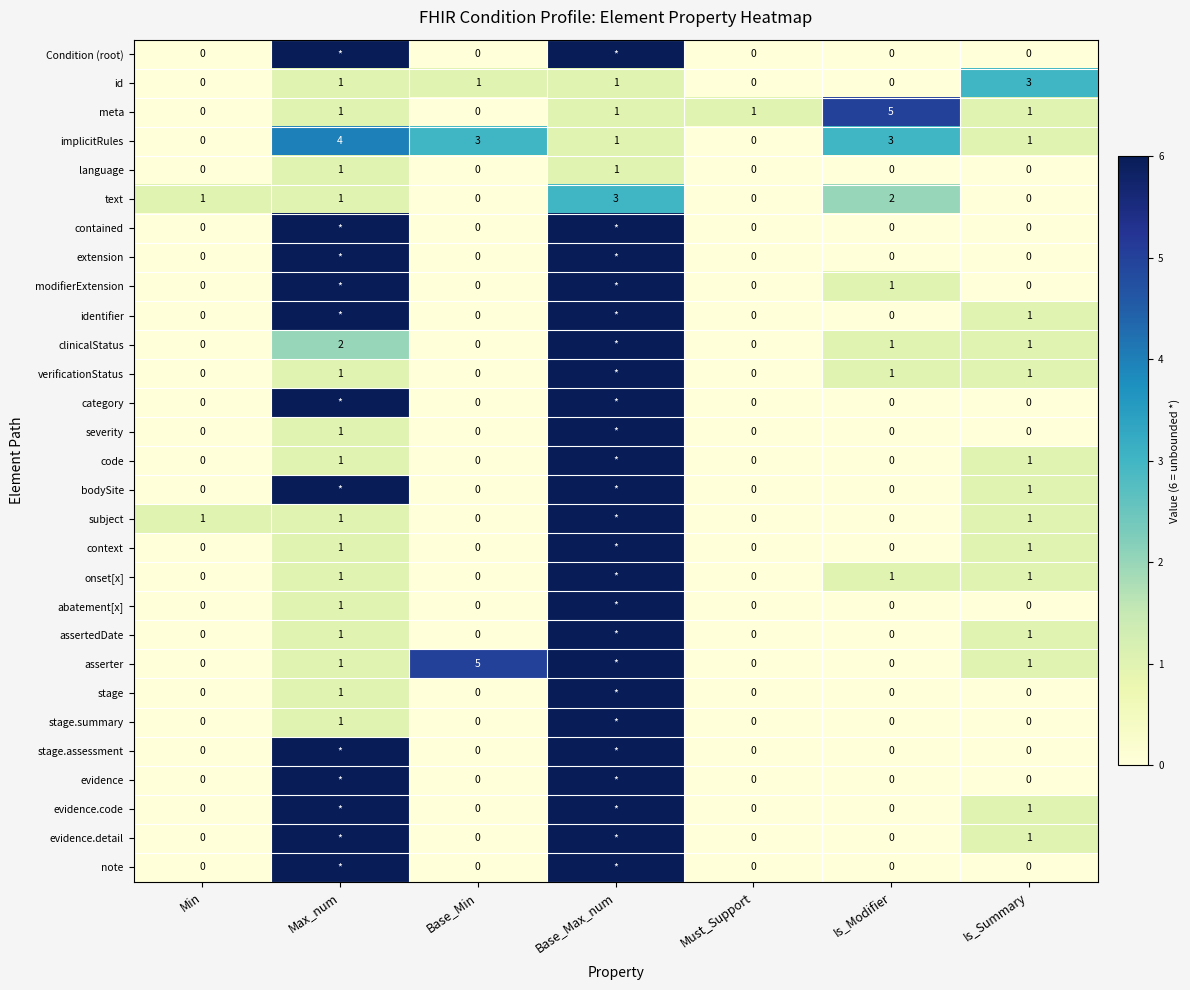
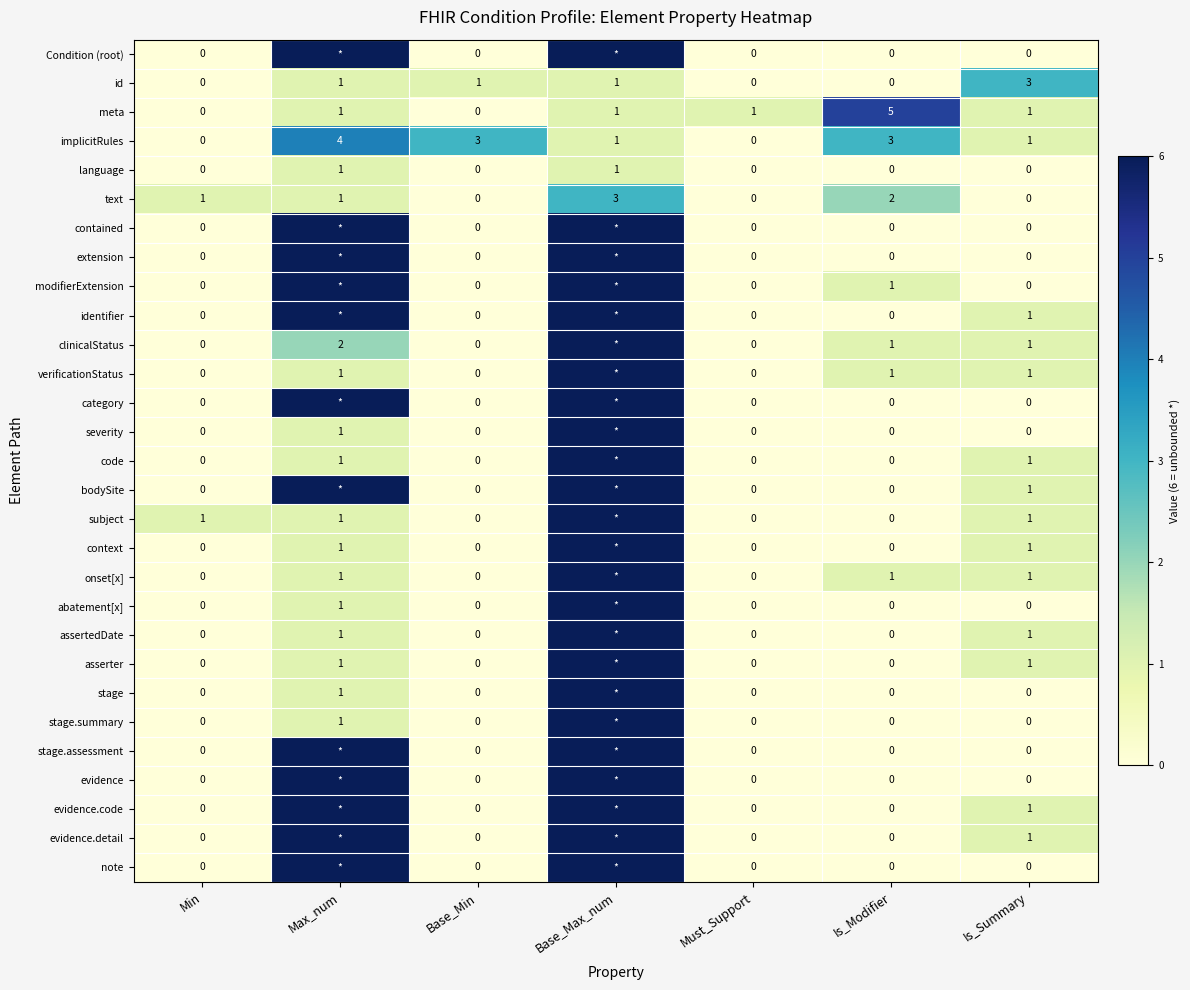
asserter, Base_Min: 5 -> 0
